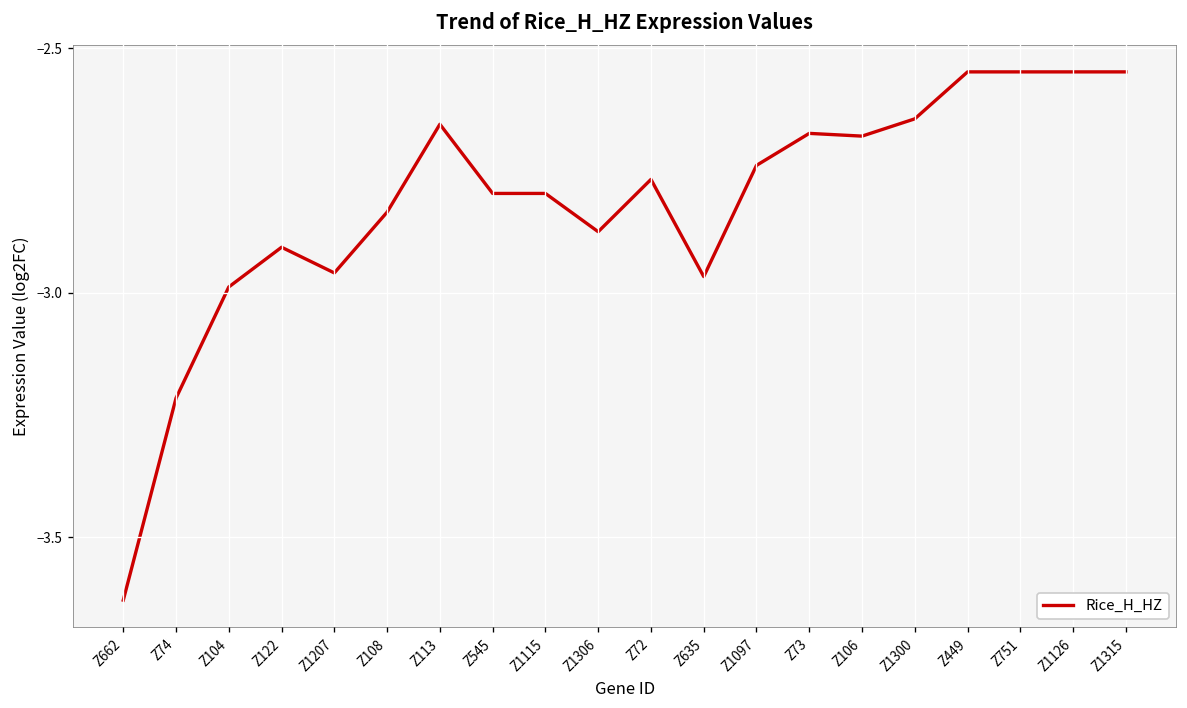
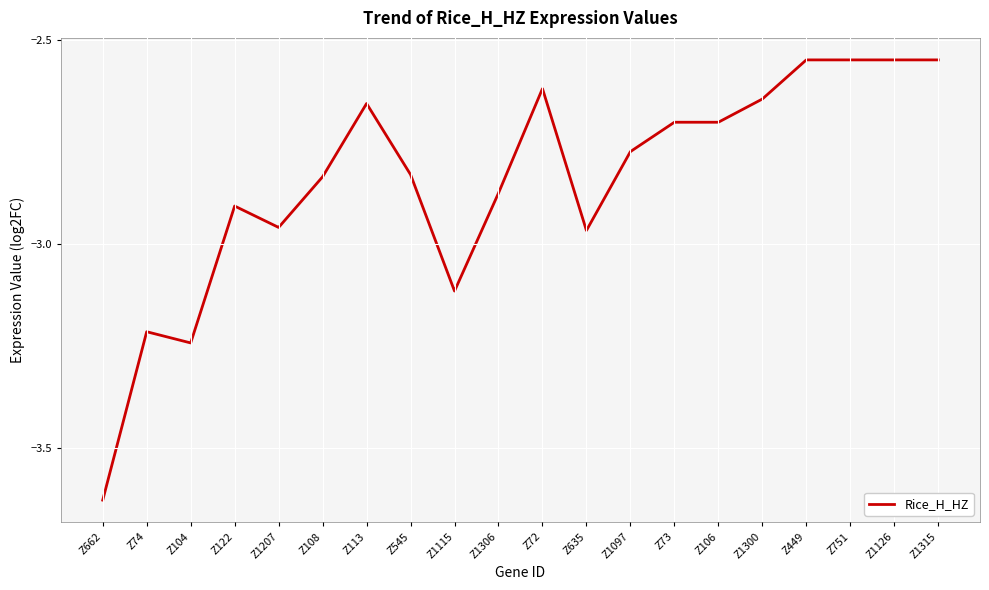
Z104: -2.99 -> -3.24
Z545: -2.80 -> -2.83
Z1115: -2.80 -> -3.12
Z72: -2.77 -> -2.62
Z1097: -2.74 -> -2.77
Z73: -2.67 -> -2.70
Z106: -2.68 -> -2.70
